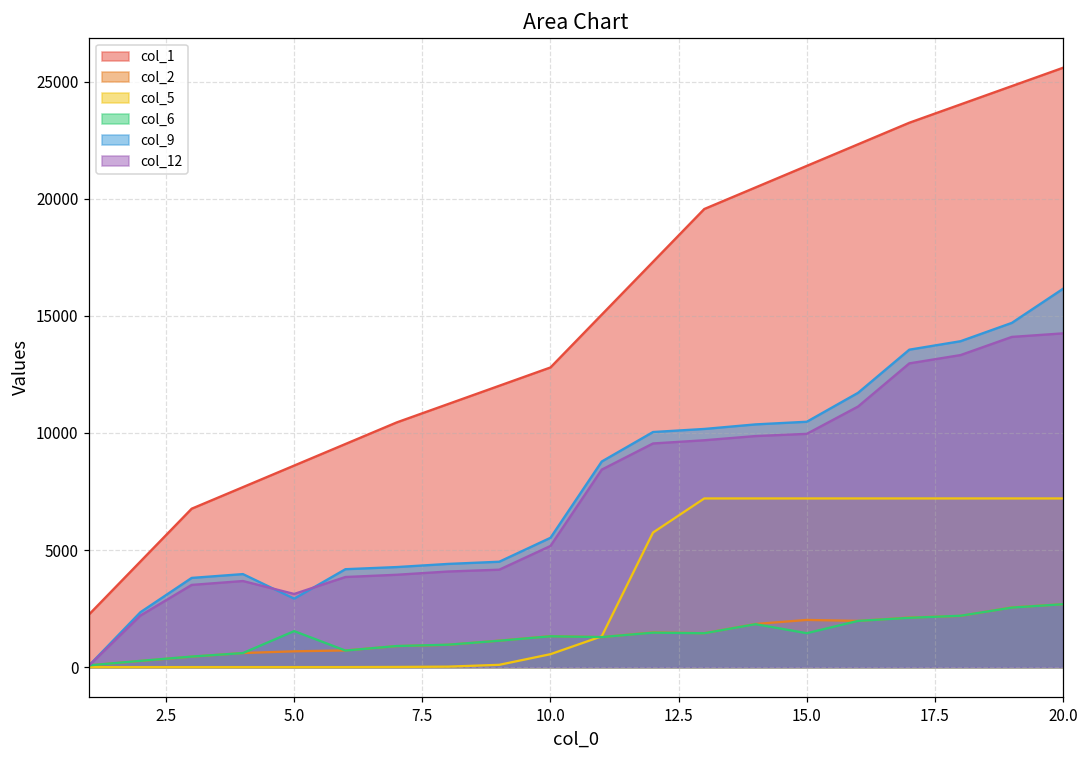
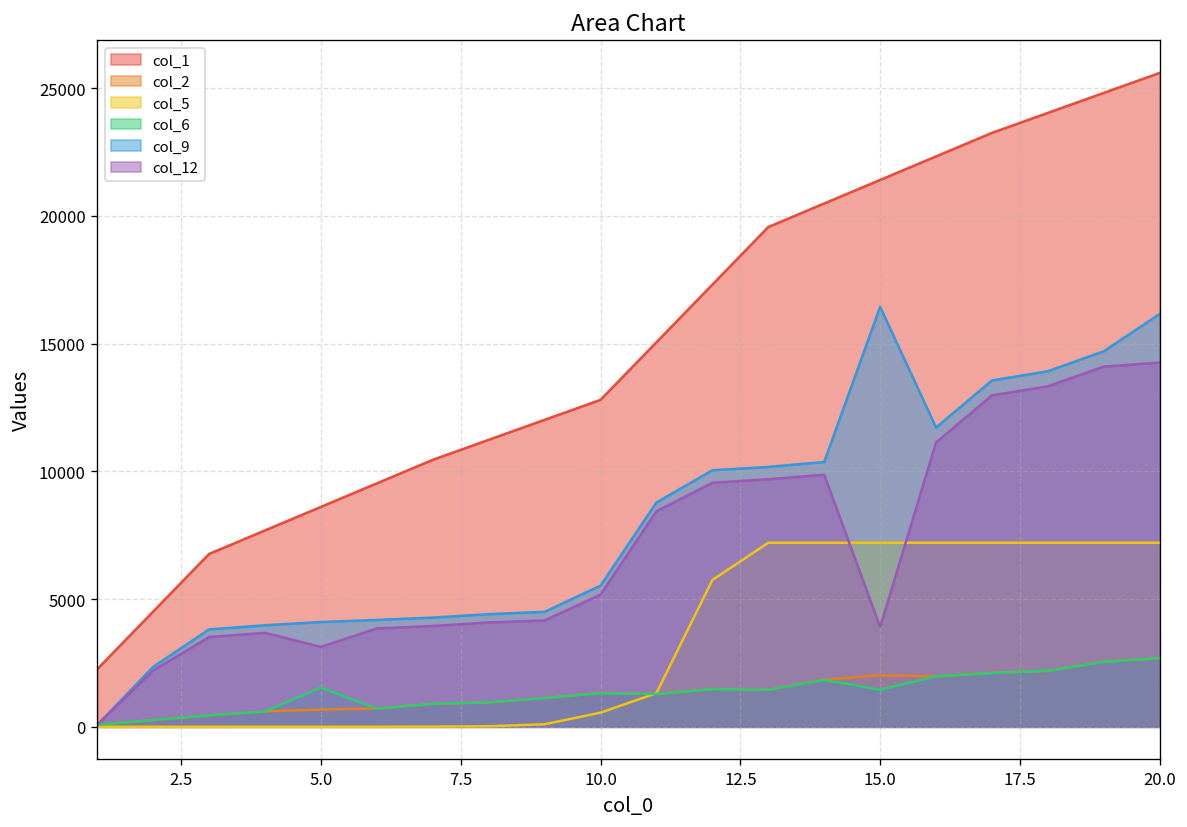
col_9, 5.0: 2900 -> 4100
col_9, 15.0: 10500 -> 16400
col_12, 15.0: 10000 -> 3900
